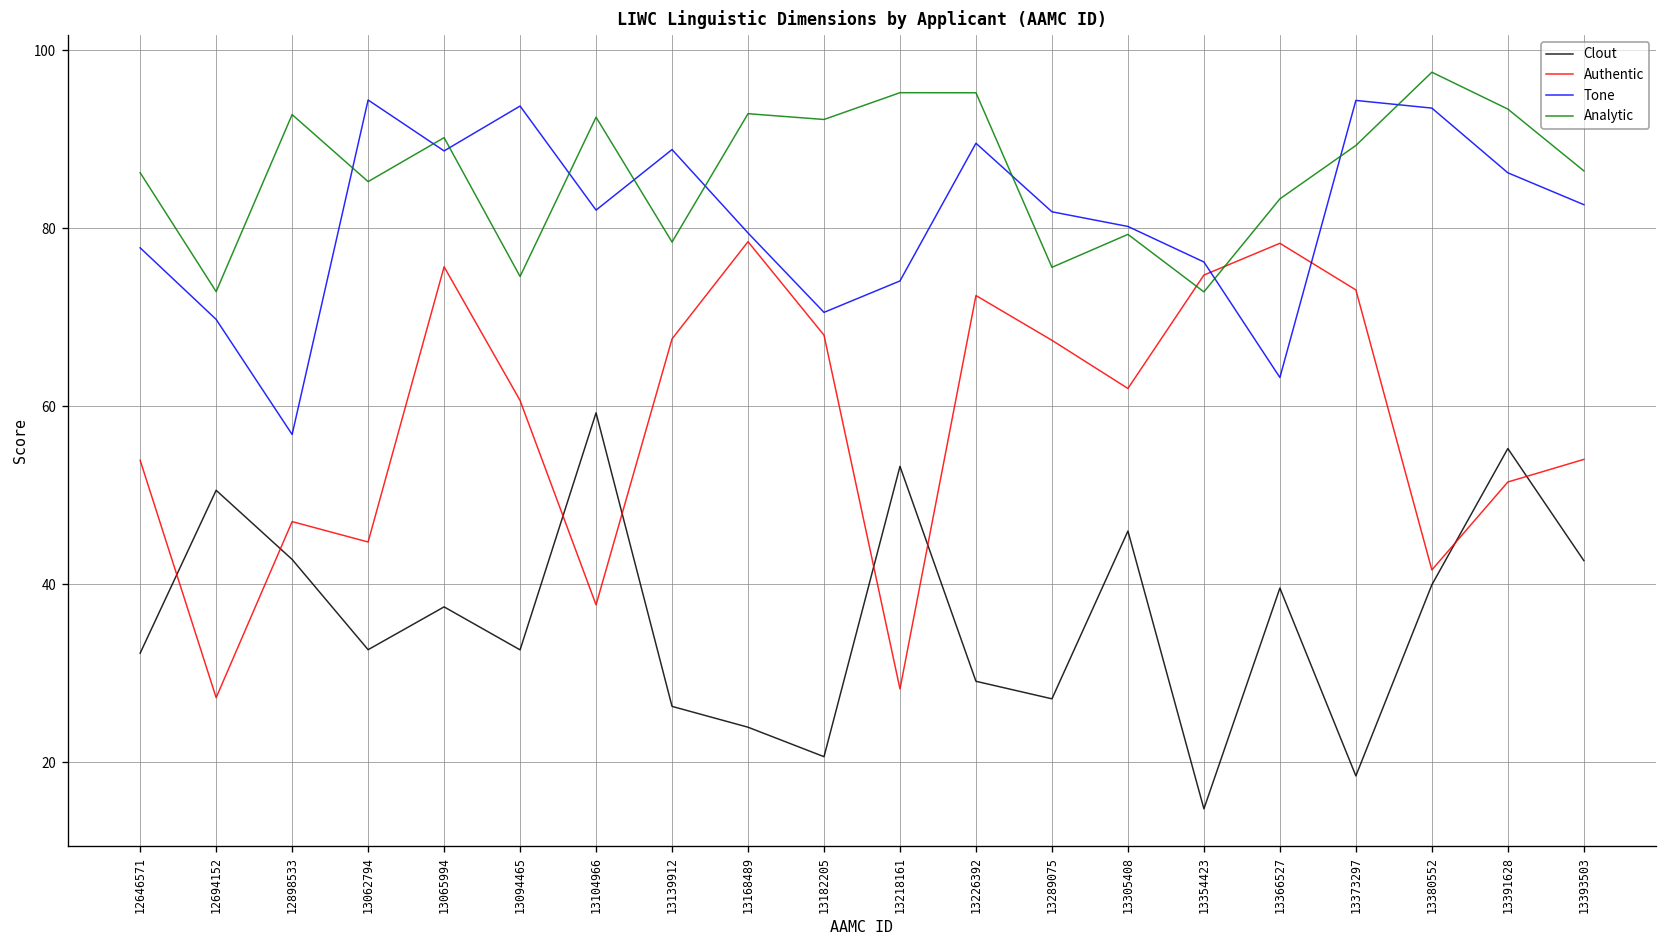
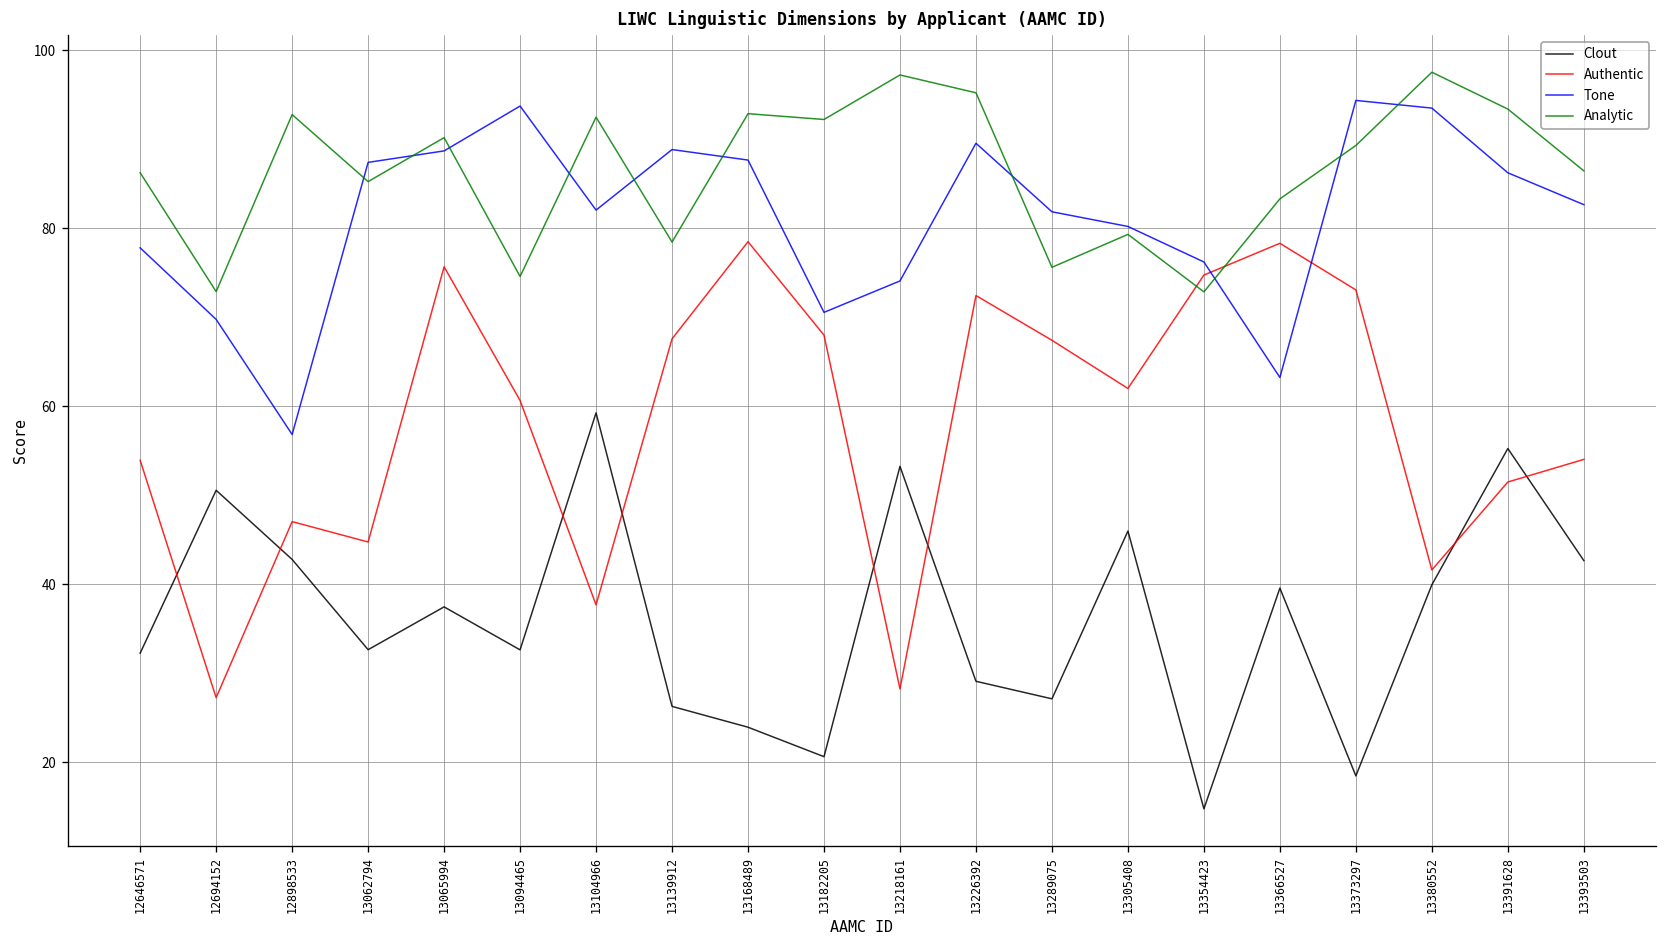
Tone, 13062794: 94 -> 87
Tone, 13168489: 79 -> 88
Analytic, 13218161: 95 -> 97
